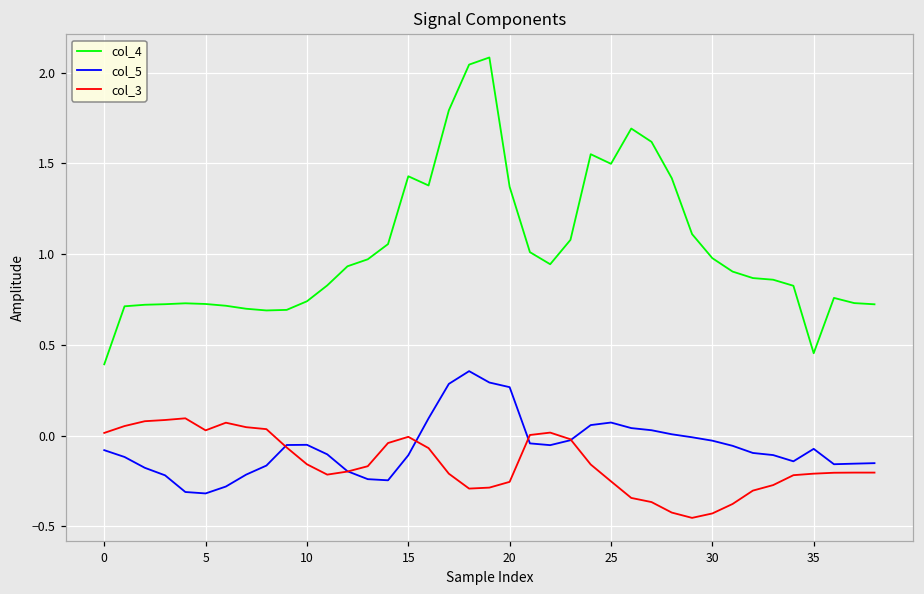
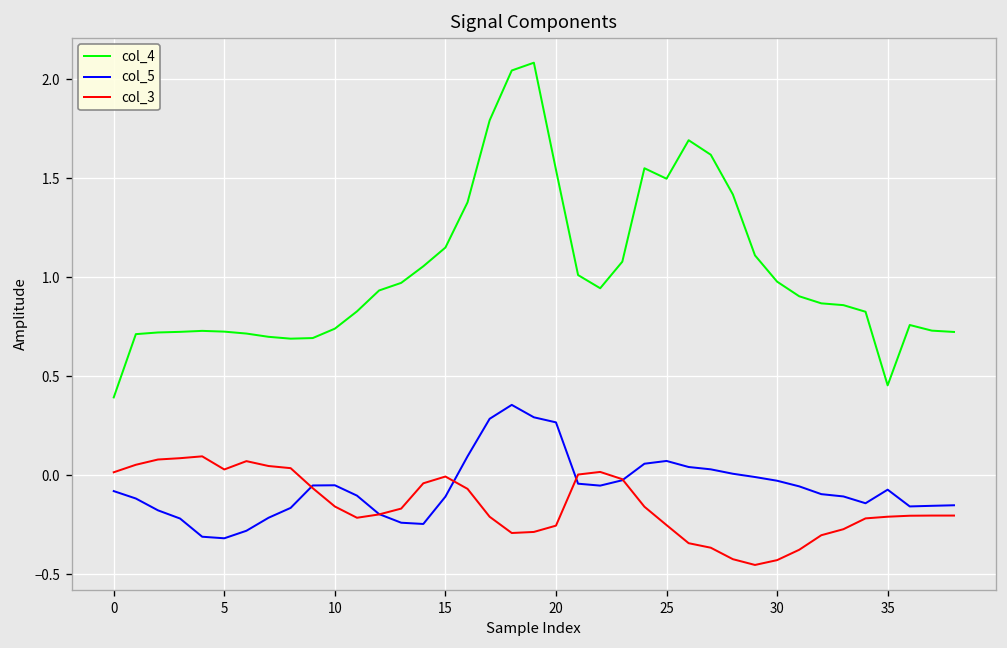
col_4, 15: 1.43 -> 1.15
col_4, 20: 1.37 -> 1.54
